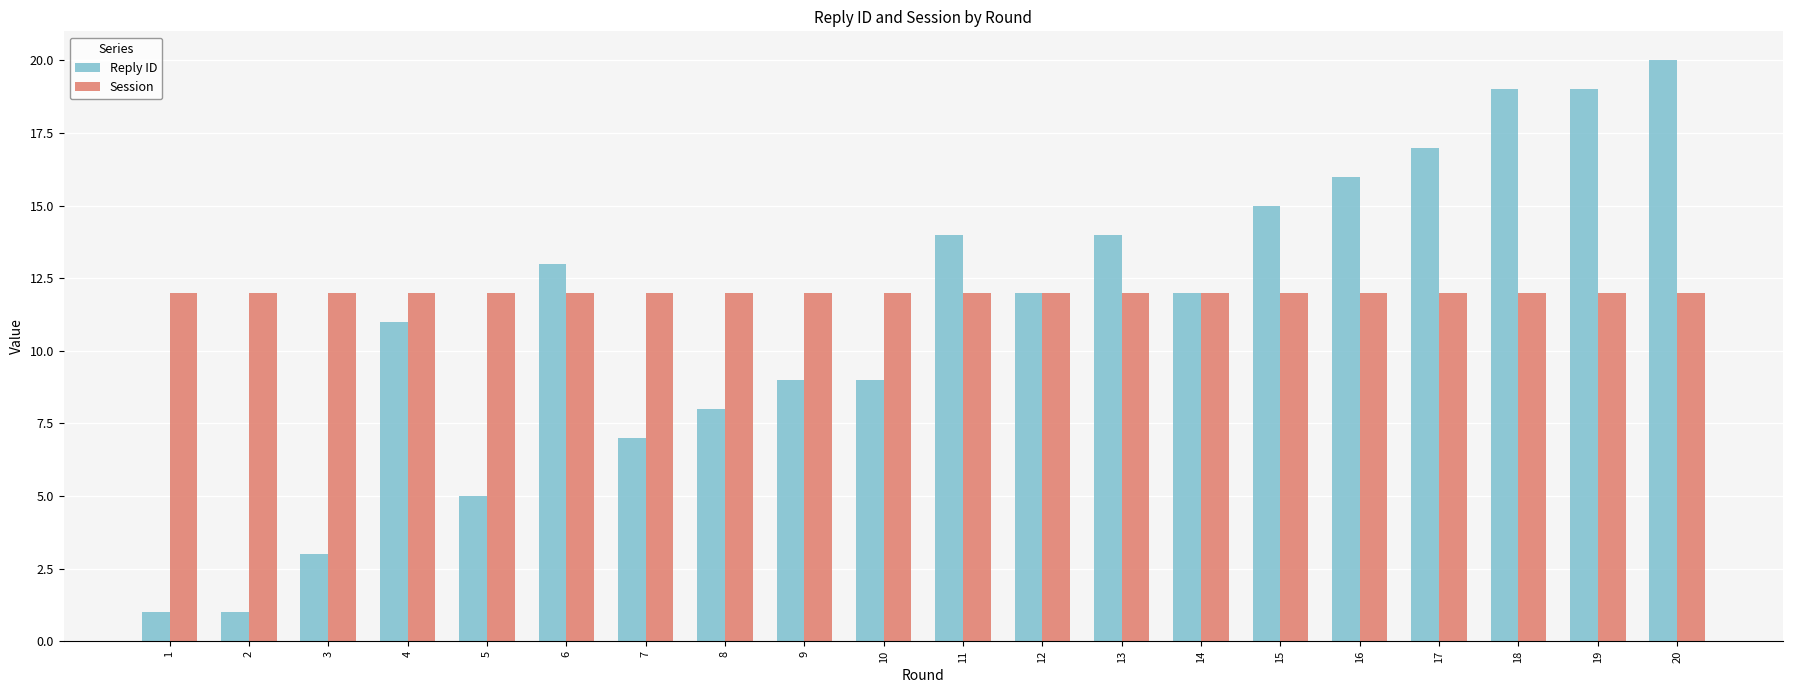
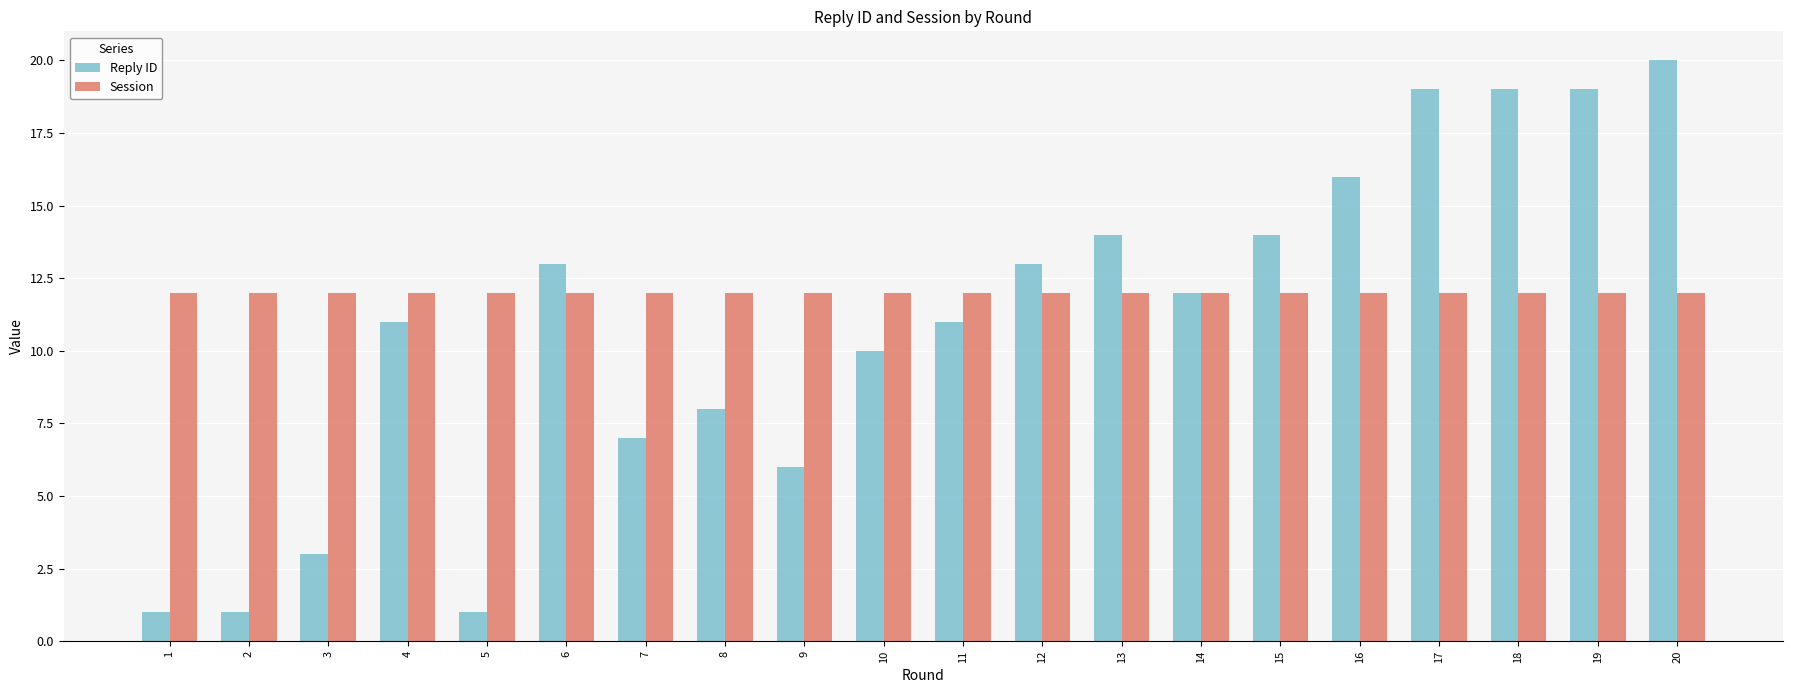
Reply ID, 5: 5 -> 1
Reply ID, 9: 9 -> 6
Reply ID, 10: 9 -> 10
Reply ID, 11: 14 -> 11
Reply ID, 12: 12 -> 13
Reply ID, 15: 15 -> 14
Reply ID, 17: 17 -> 19
